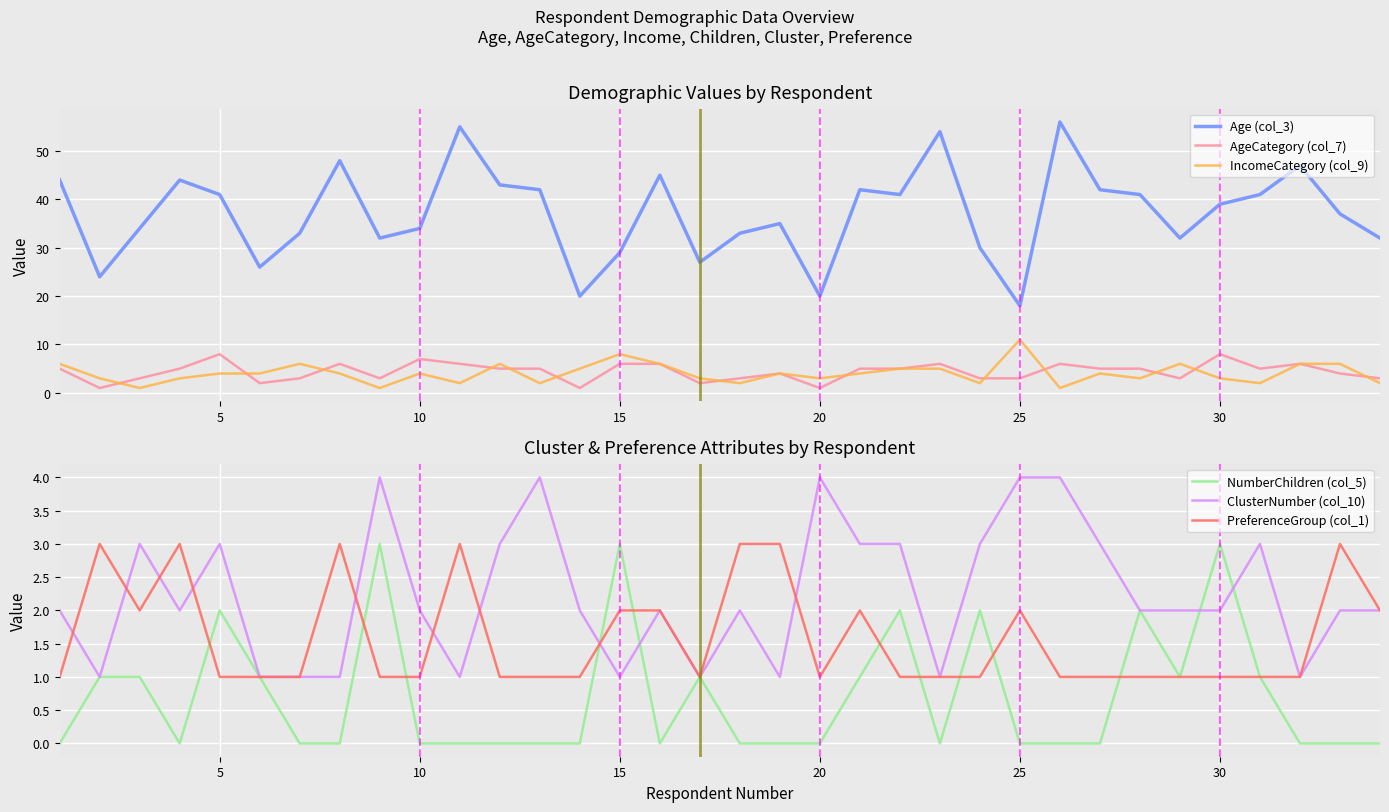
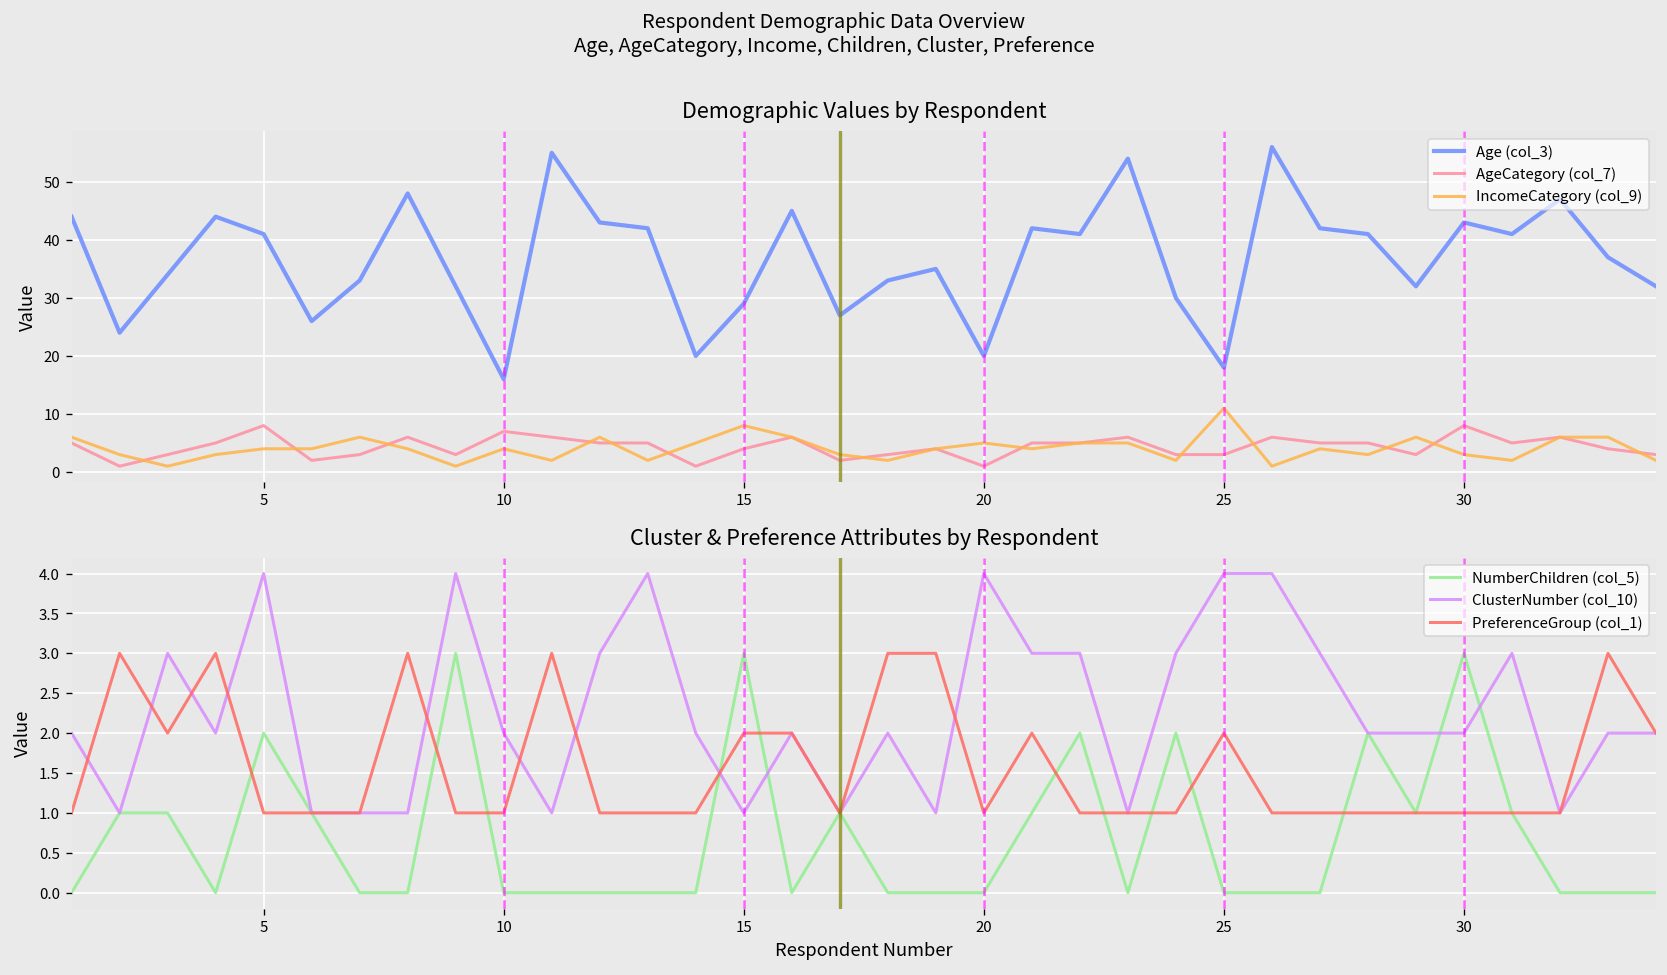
Demographic Values by Respondent, Age (col_3), 10: 34 -> 16
Demographic Values by Respondent, AgeCategory (col_7), 15: 6 -> 4
Demographic Values by Respondent, IncomeCategory (col_9), 20: 3 -> 5
Demographic Values by Respondent, Age (col_3), 30: 39 -> 43
Cluster & Preference Attributes by Respondent, ClusterNumber (col_10), 5: 3 -> 4
